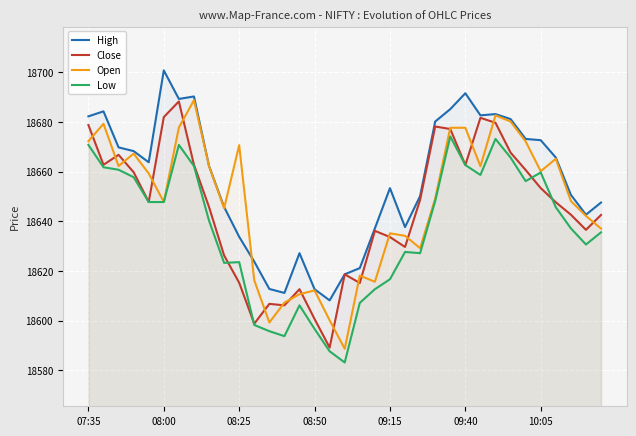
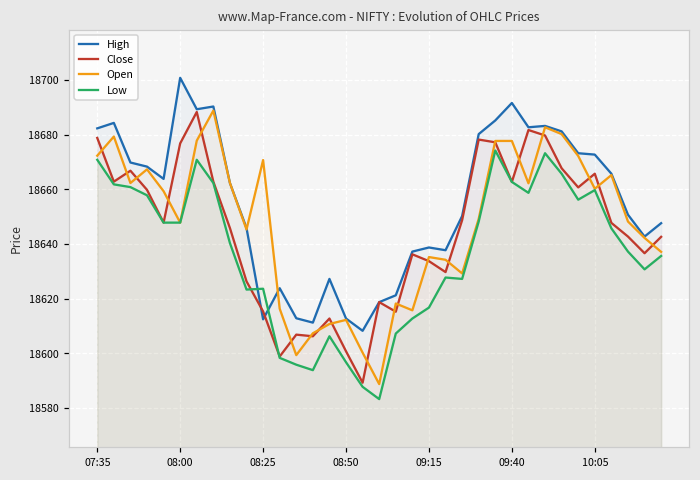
Close, 08:00: 18682 -> 18677
High, 08:25: 18634 -> 18612
High, 09:15: 18653 -> 18639
Close, 10:05: 18653 -> 18666
